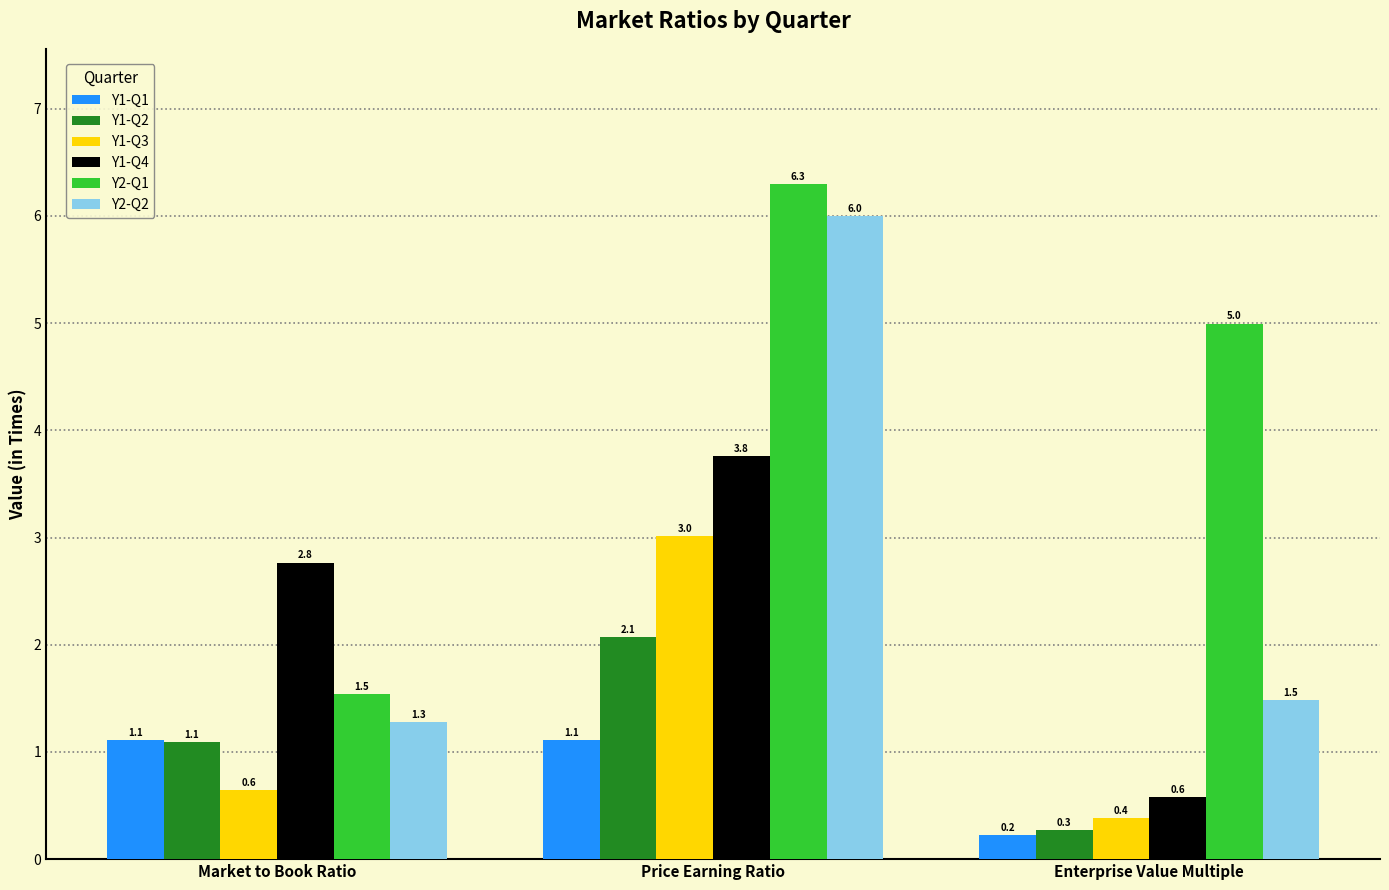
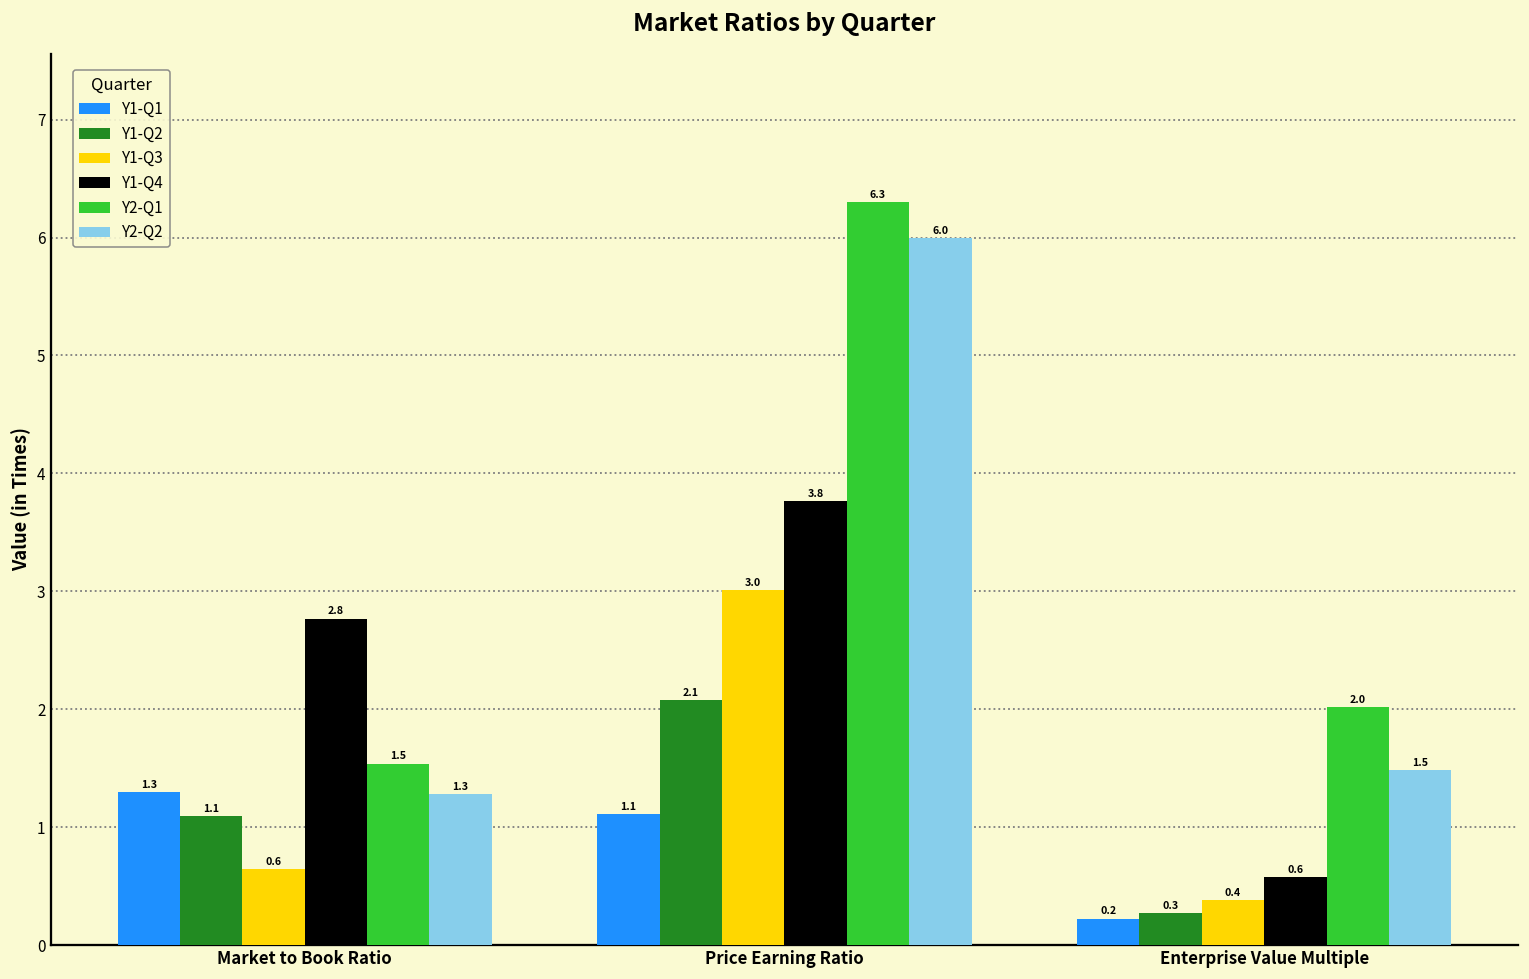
Y1-Q1, Market to Book Ratio: 1.1 -> 1.3
Y2-Q1, Enterprise Value Multiple: 5.0 -> 2.0
